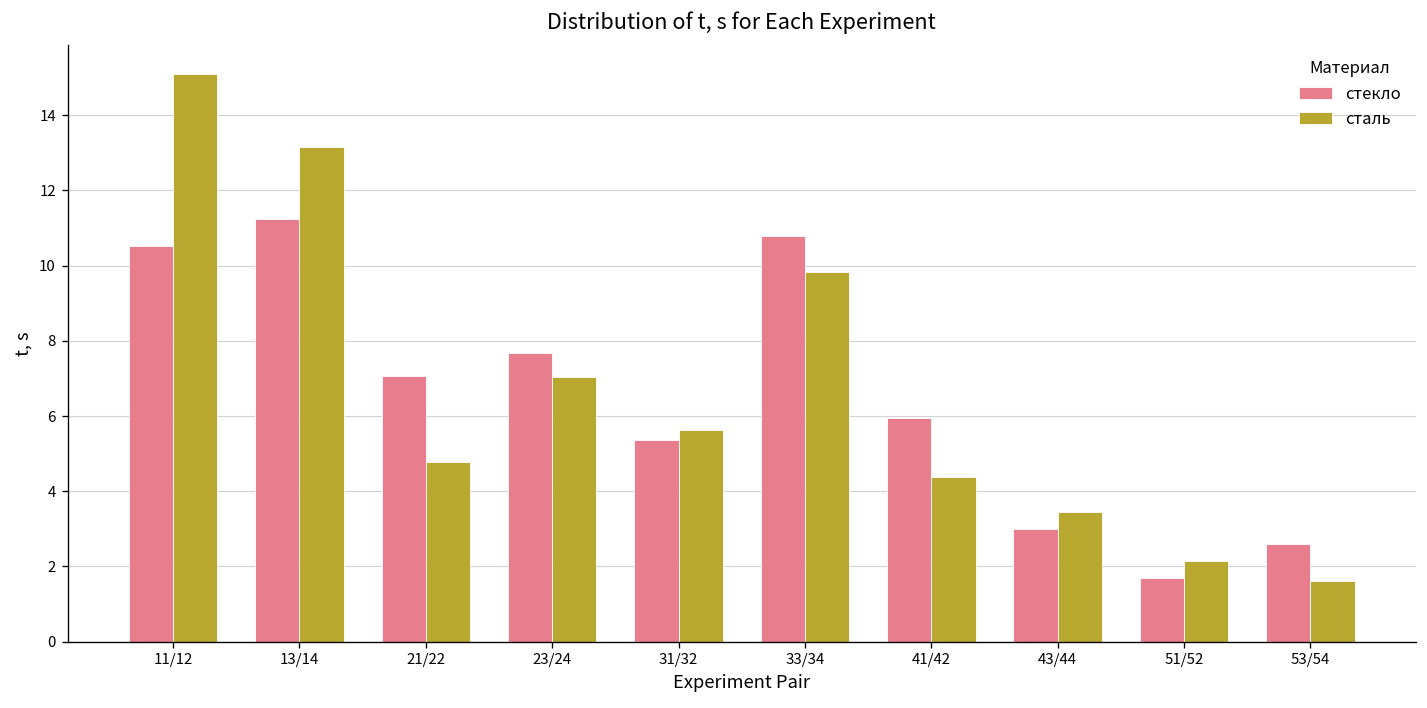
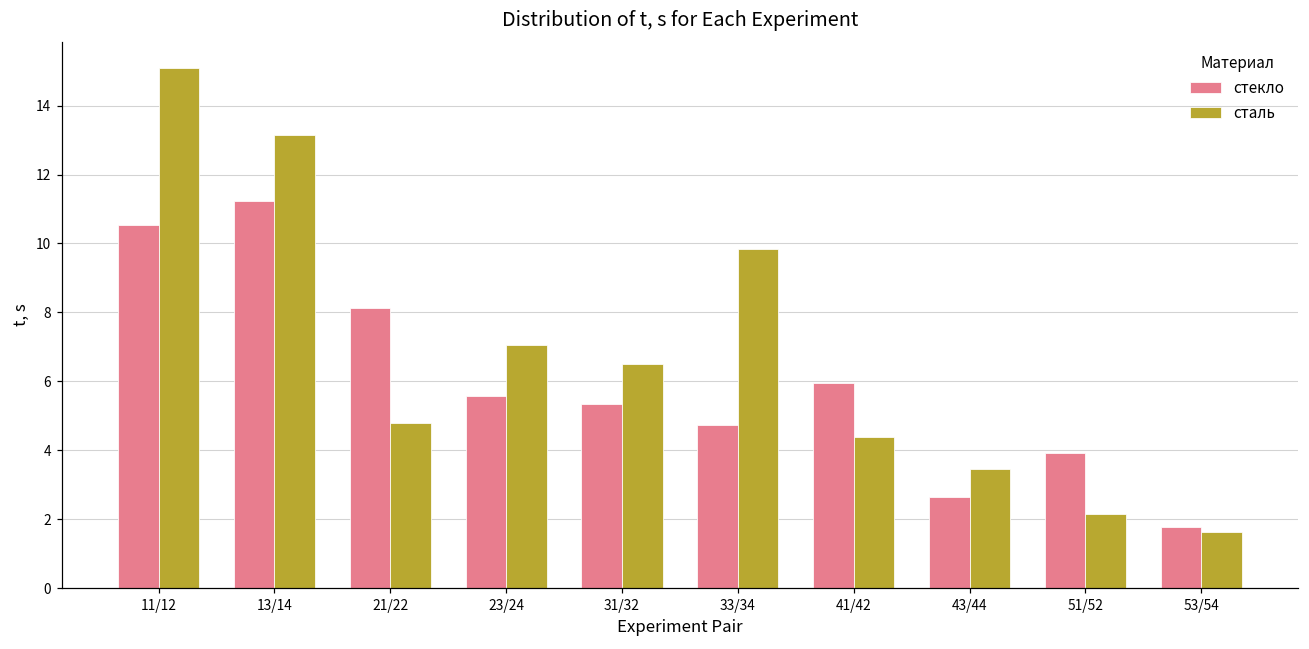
стекло, 21/22: 7.1 -> 8.1
стекло, 23/24: 7.7 -> 5.6
сталь, 31/32: 5.6 -> 6.5
стекло, 33/34: 10.8 -> 4.7
стекло, 43/44: 3.0 -> 2.7
стекло, 51/52: 1.7 -> 3.9
стекло, 53/54: 2.6 -> 1.8
